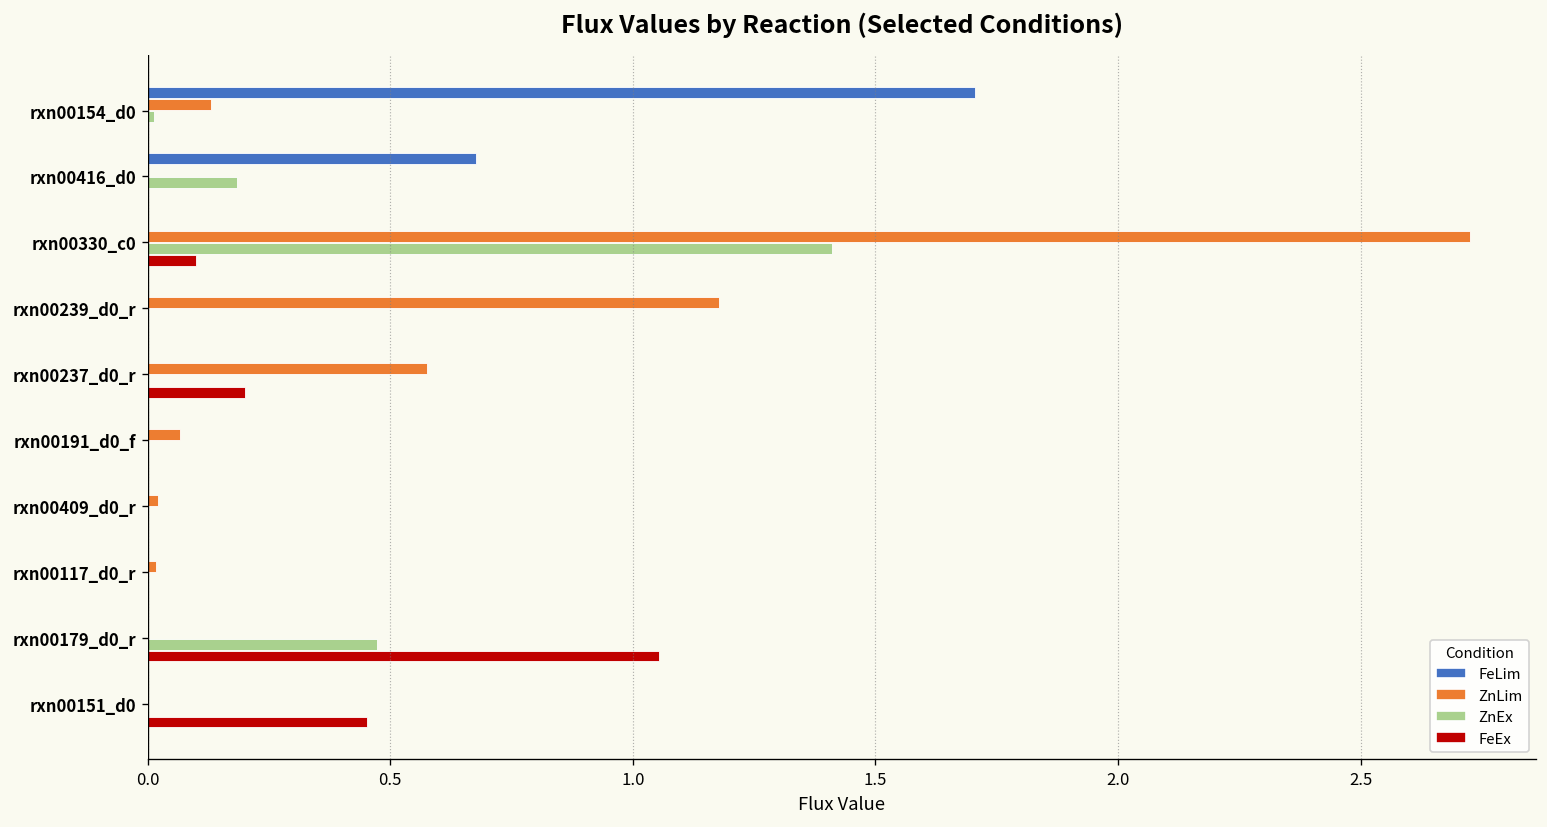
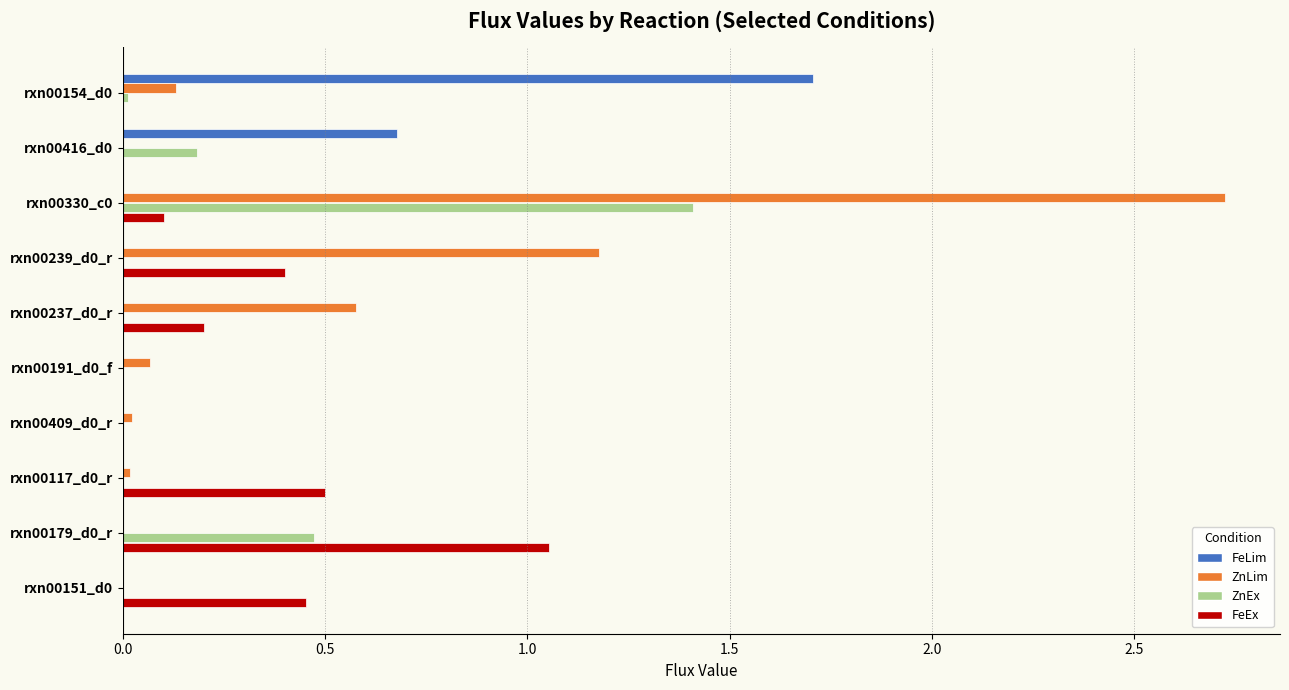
FeEx, rxn00239_d0_r: 0.0 -> 0.4
FeEx, rxn00117_d0_r: 0.0 -> 0.5
